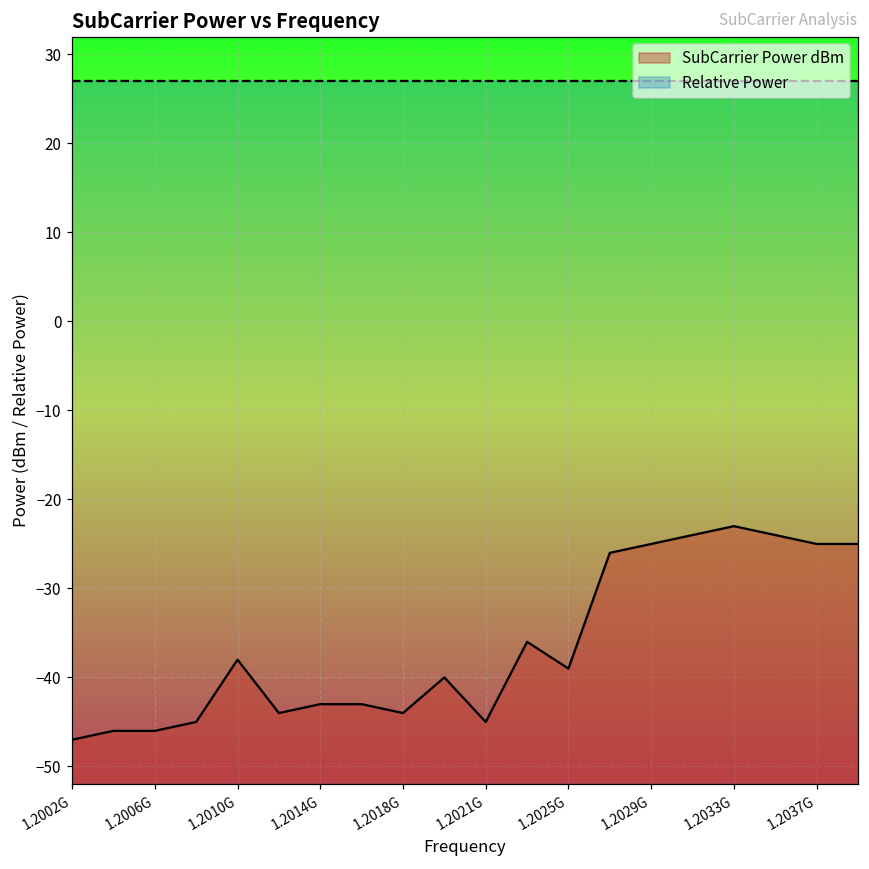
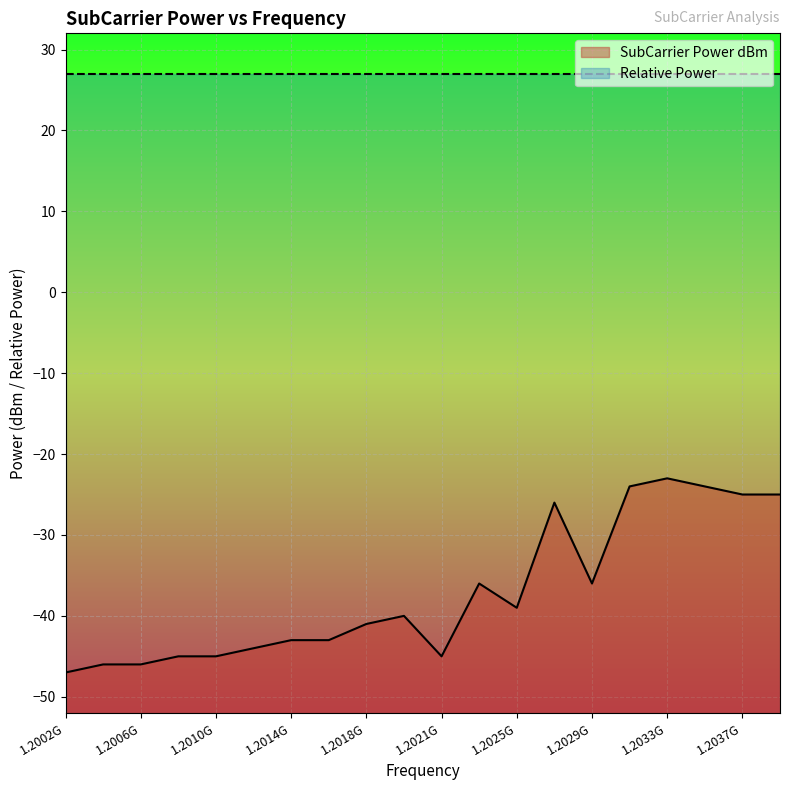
SubCarrier Power dBm, 1.2010G: -38 -> -45
SubCarrier Power dBm, 1.2018G: -44 -> -41
SubCarrier Power dBm, 1.2029G: -25 -> -36
